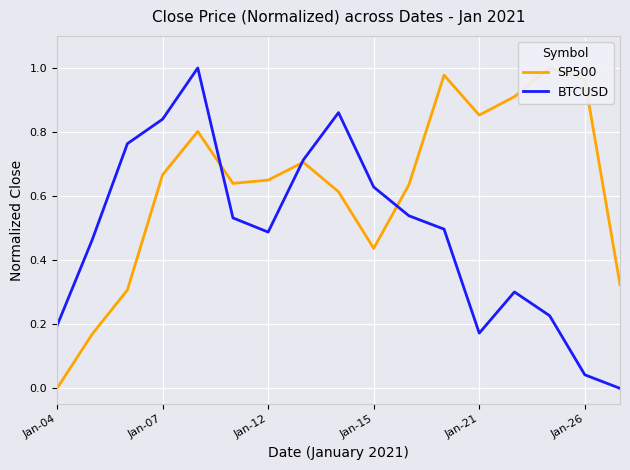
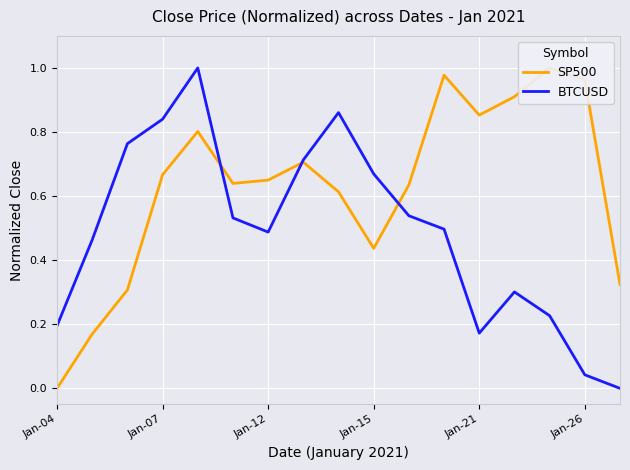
BTCUSD, Jan-15: 0.63 -> 0.67
